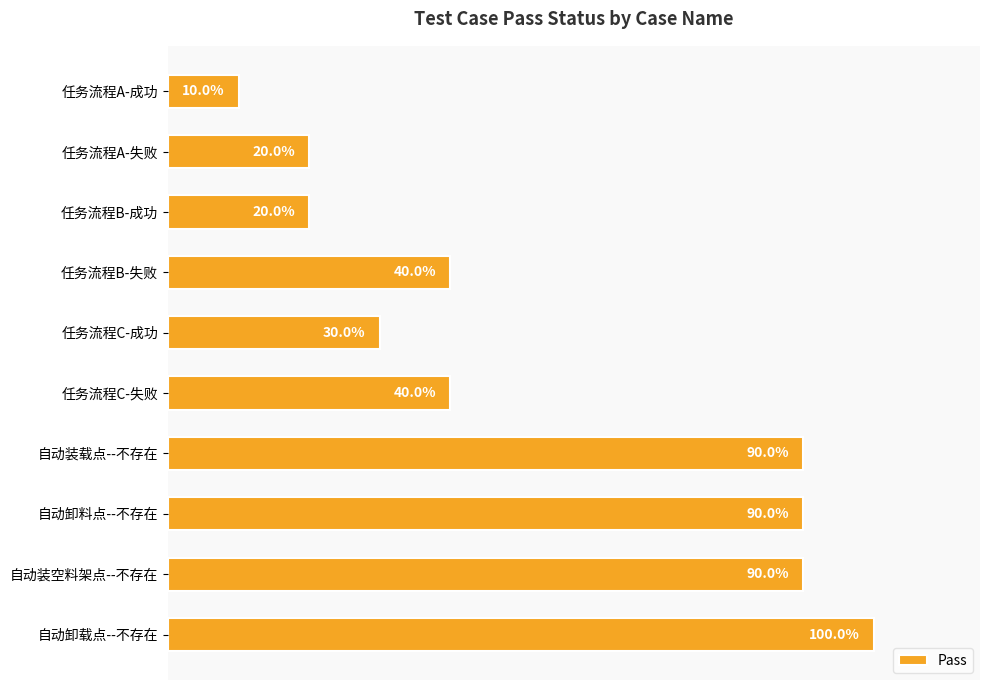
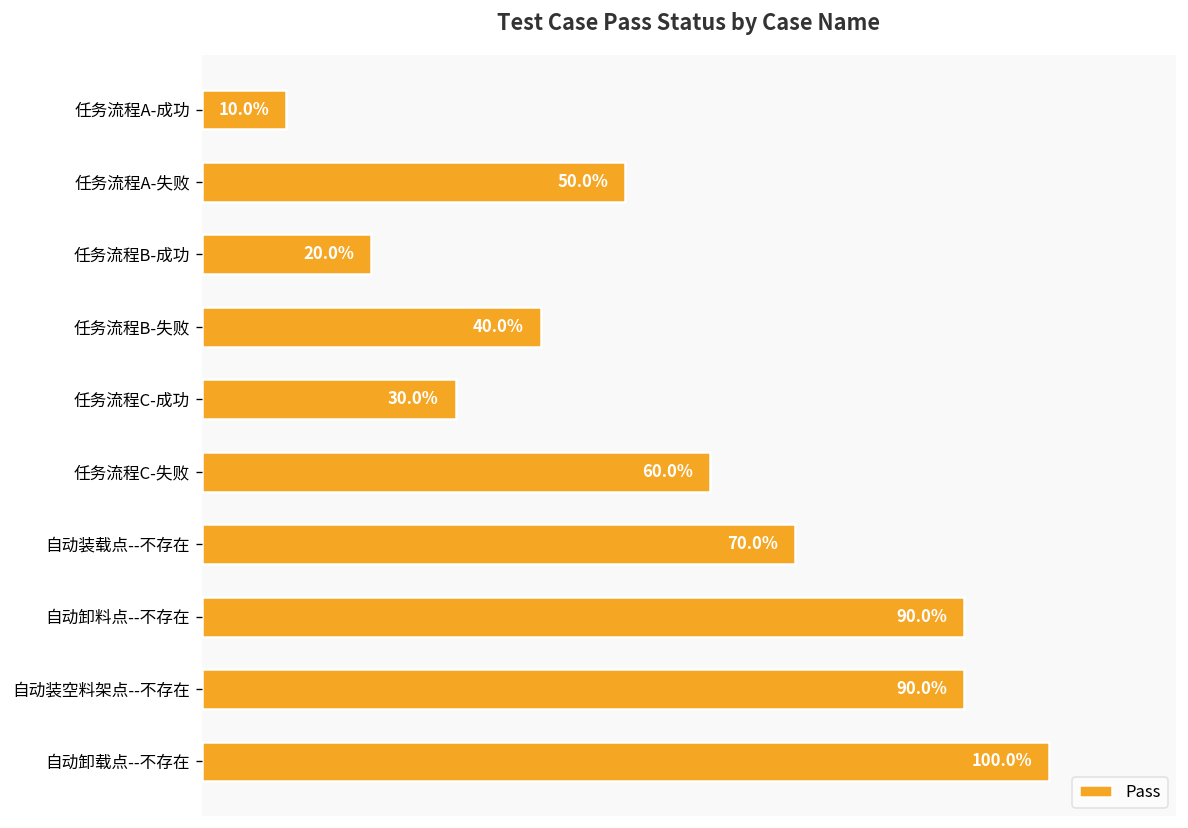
任务流程A-失败: 20.0% -> 50.0%
任务流程C-失败: 40.0% -> 60.0%
自动装载点--不存在: 90.0% -> 70.0%
